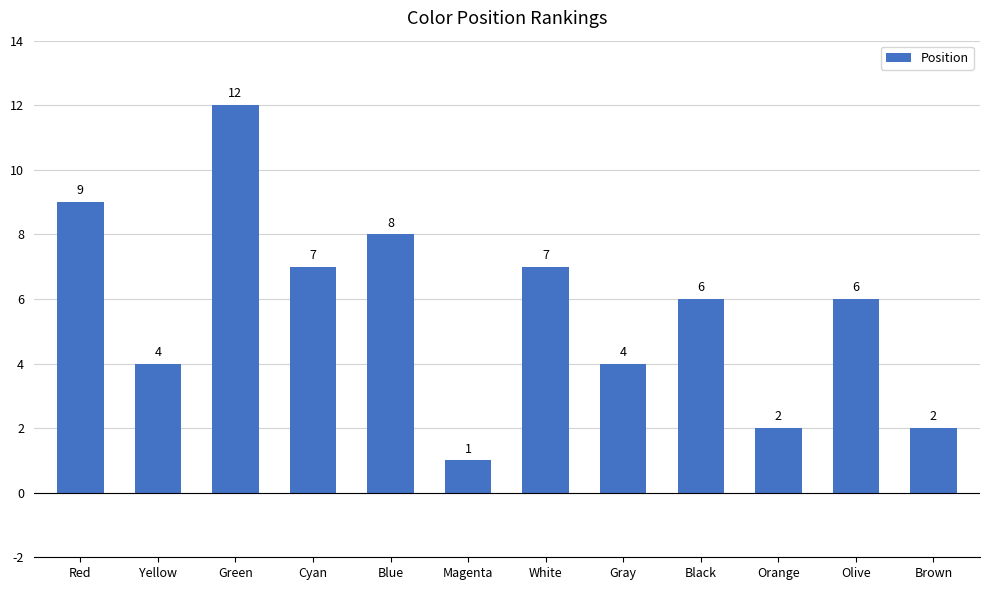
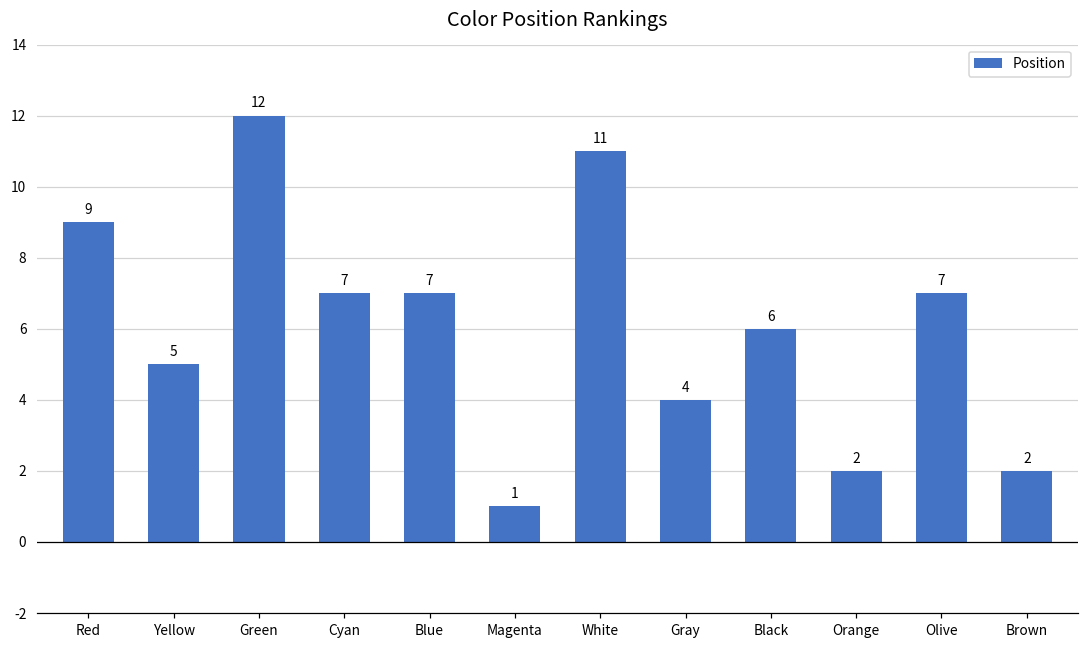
Yellow: 4 -> 5
Blue: 8 -> 7
White: 7 -> 11
Olive: 6 -> 7
